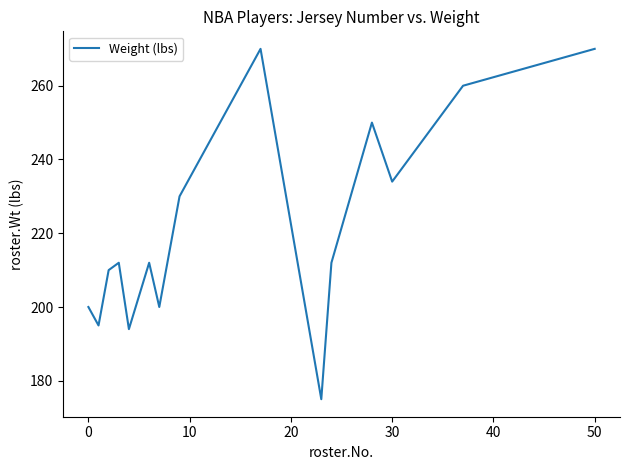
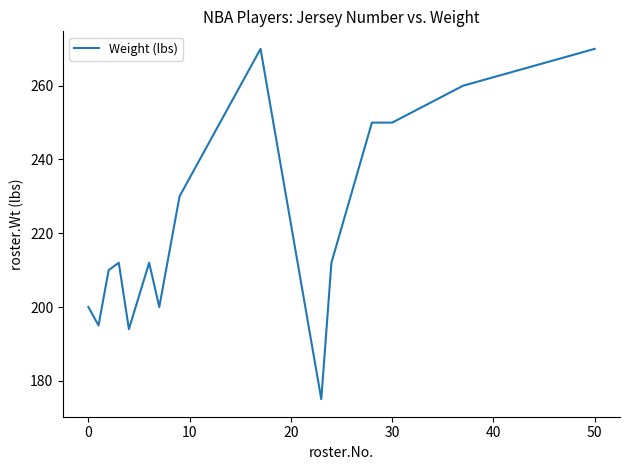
30: 234 -> 250
